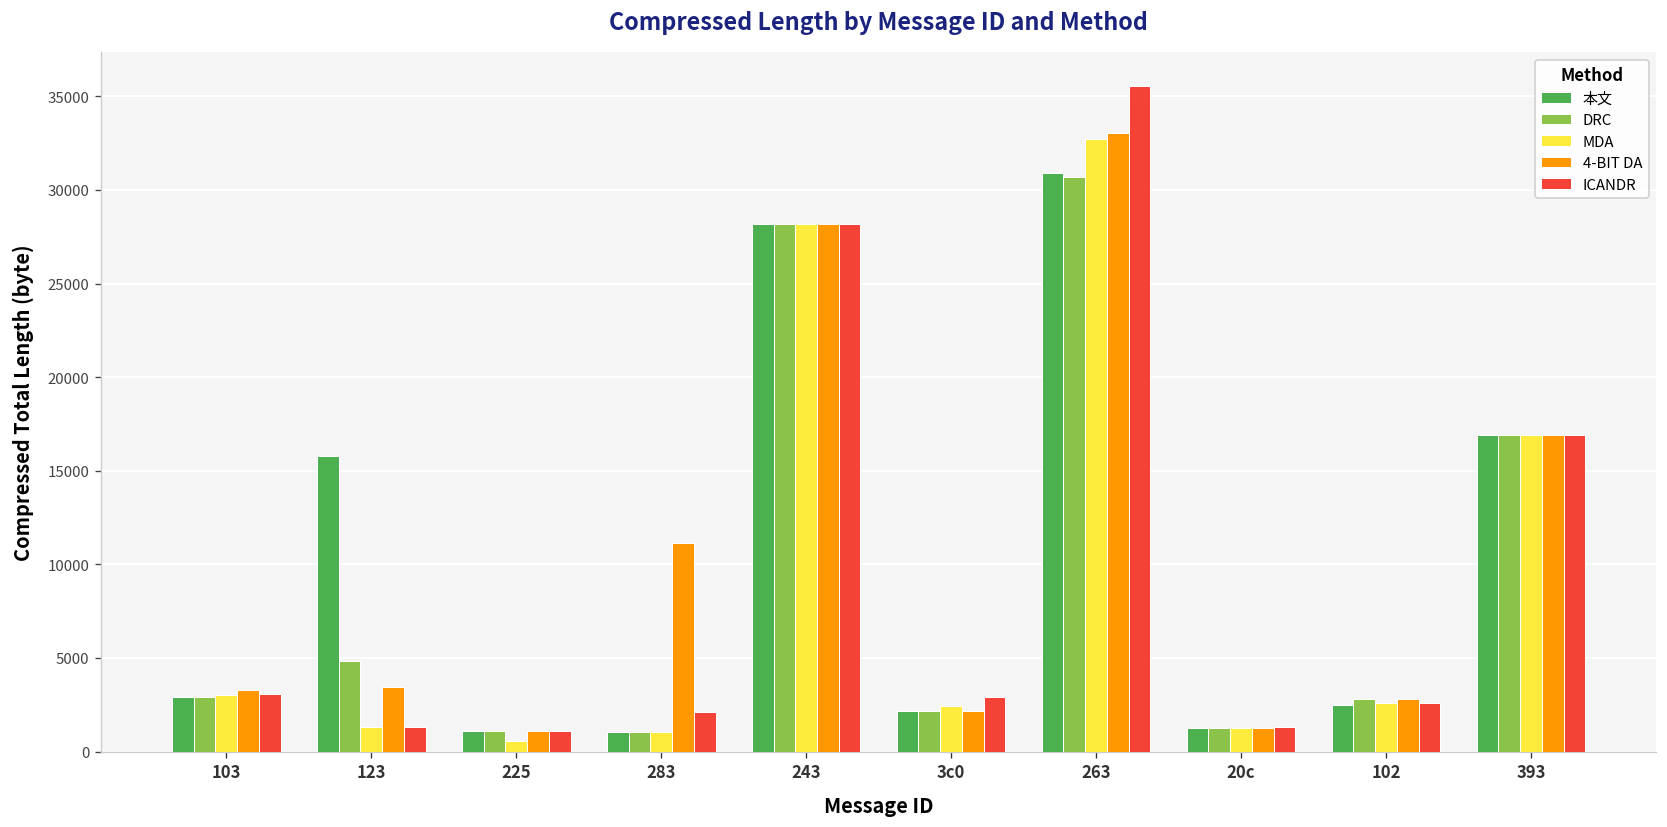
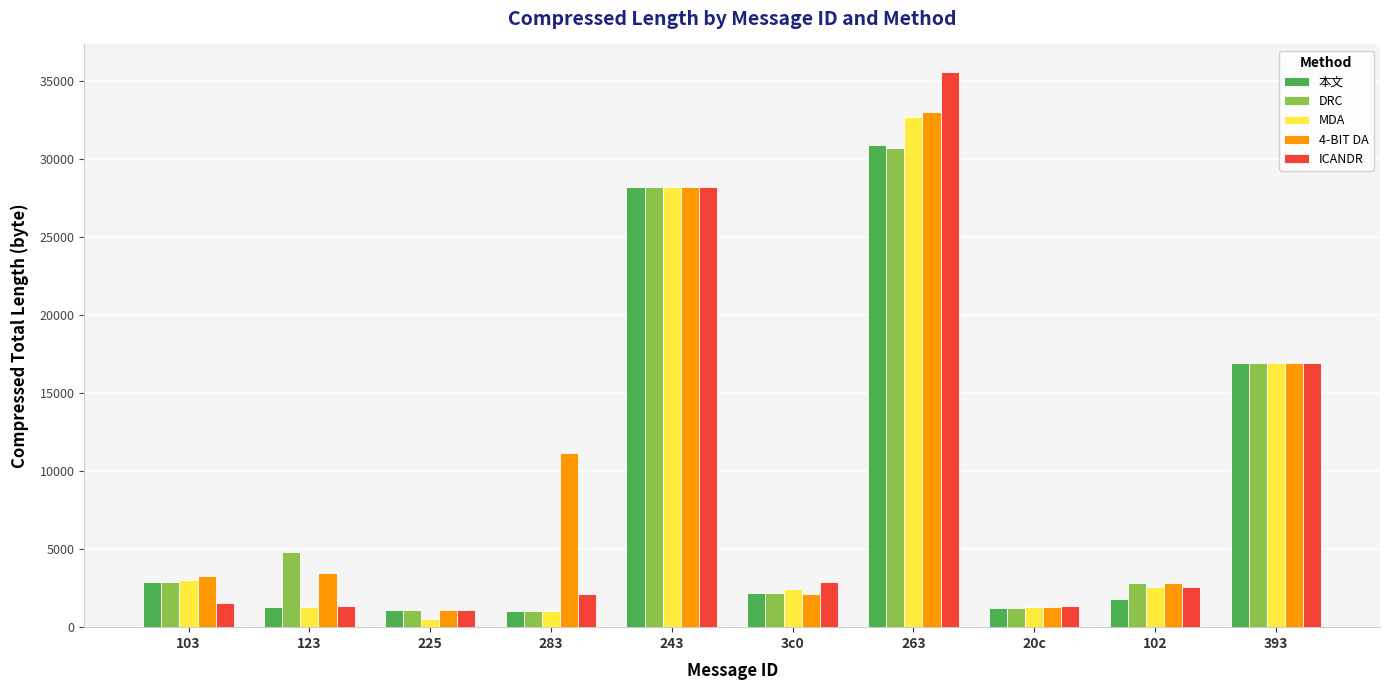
ICANDR, 103: 3100 -> 1500
本文, 123: 15800 -> 1300
本文, 102: 2500 -> 1800
